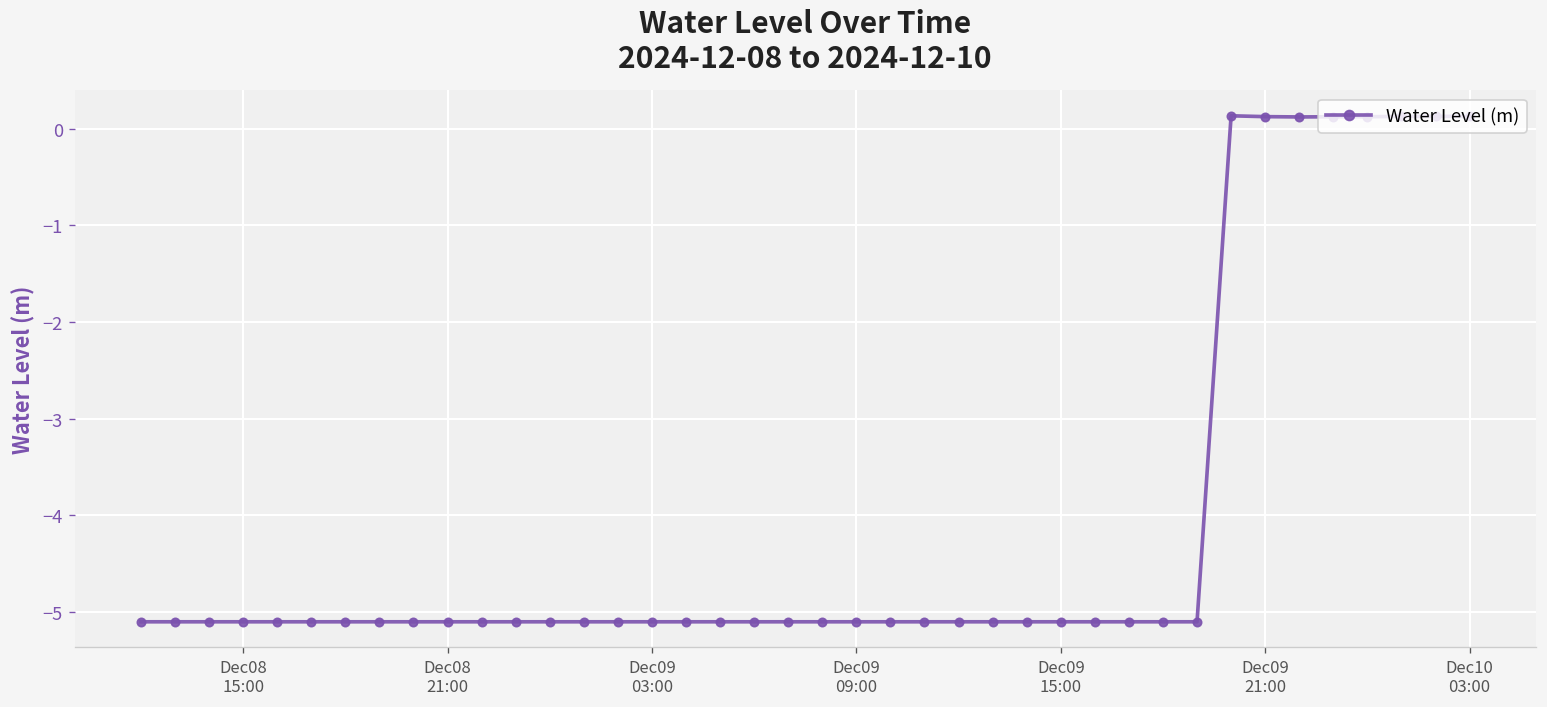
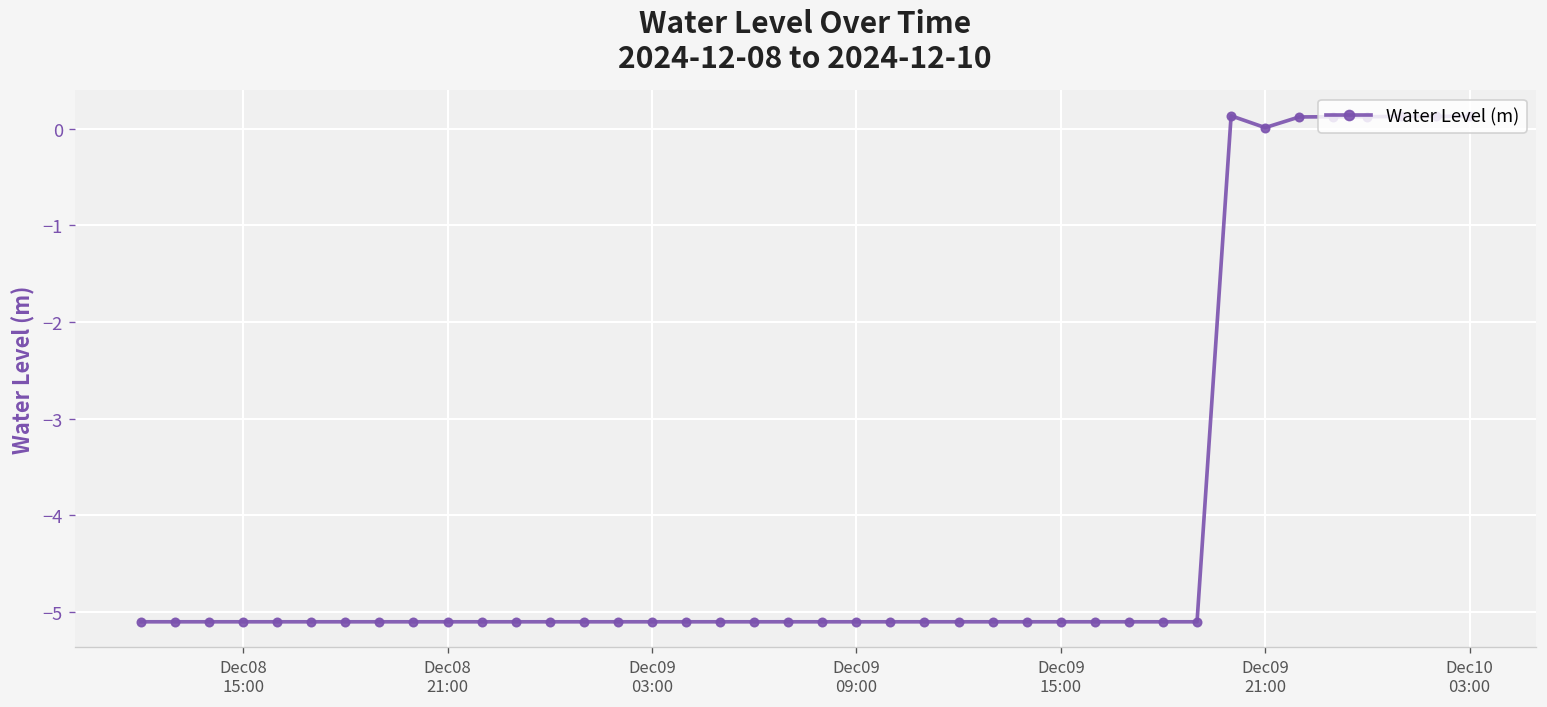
Dec09 21:00: 0.1 -> 0.0
